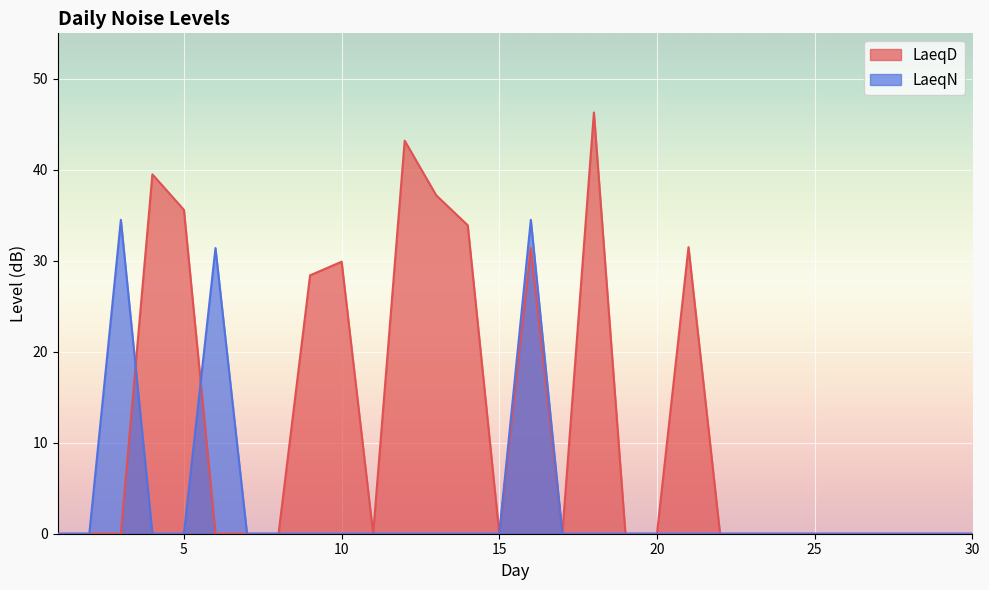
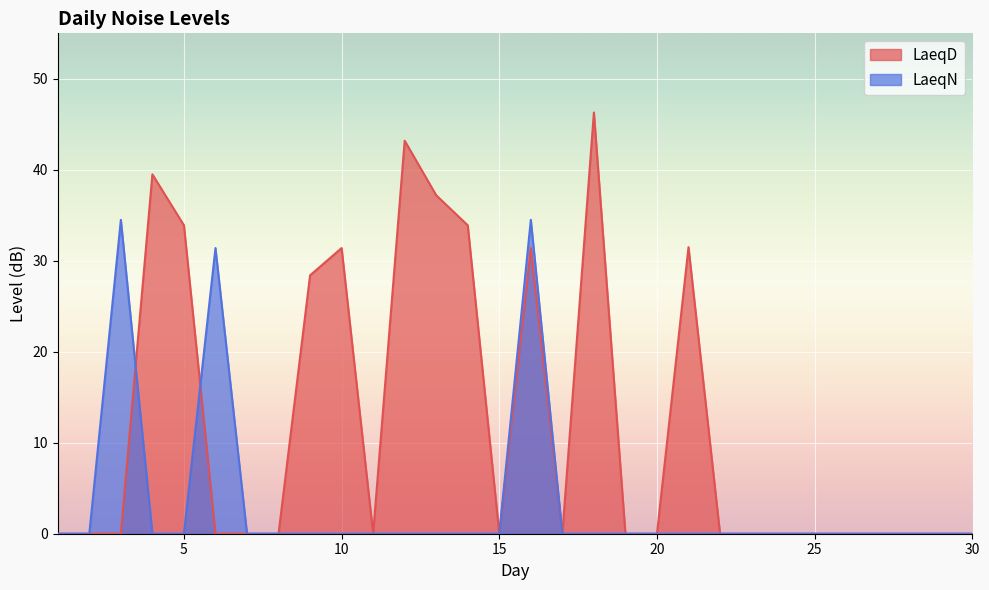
LaeqD, 5: 36 -> 34
LaeqD, 10: 30 -> 31
